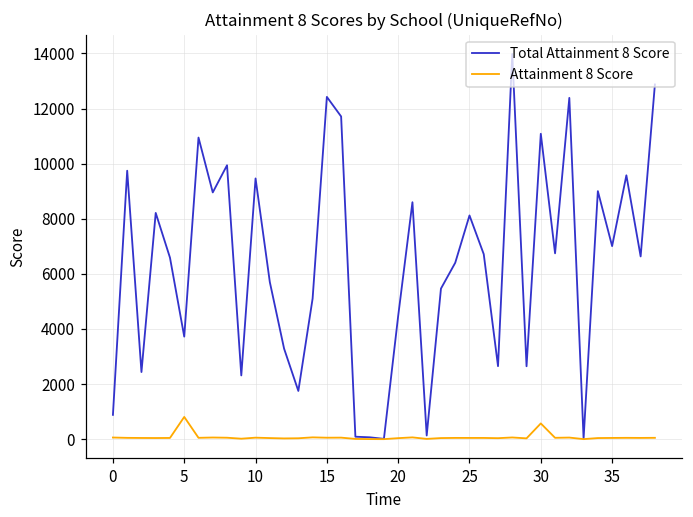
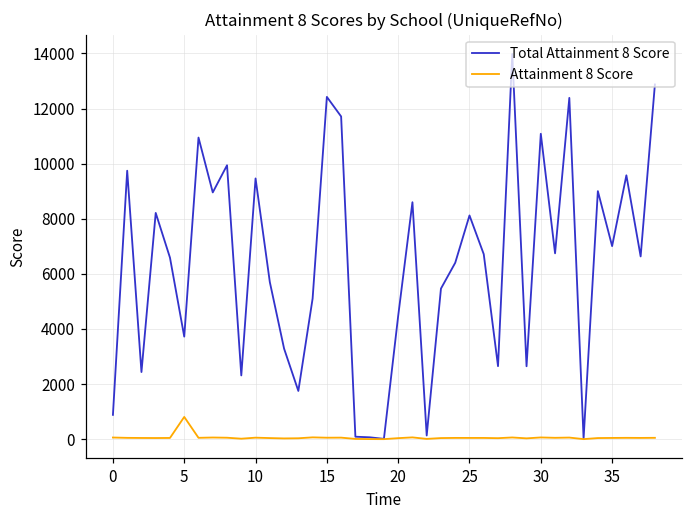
Attainment 8 Score, 30: 600 -> 100
